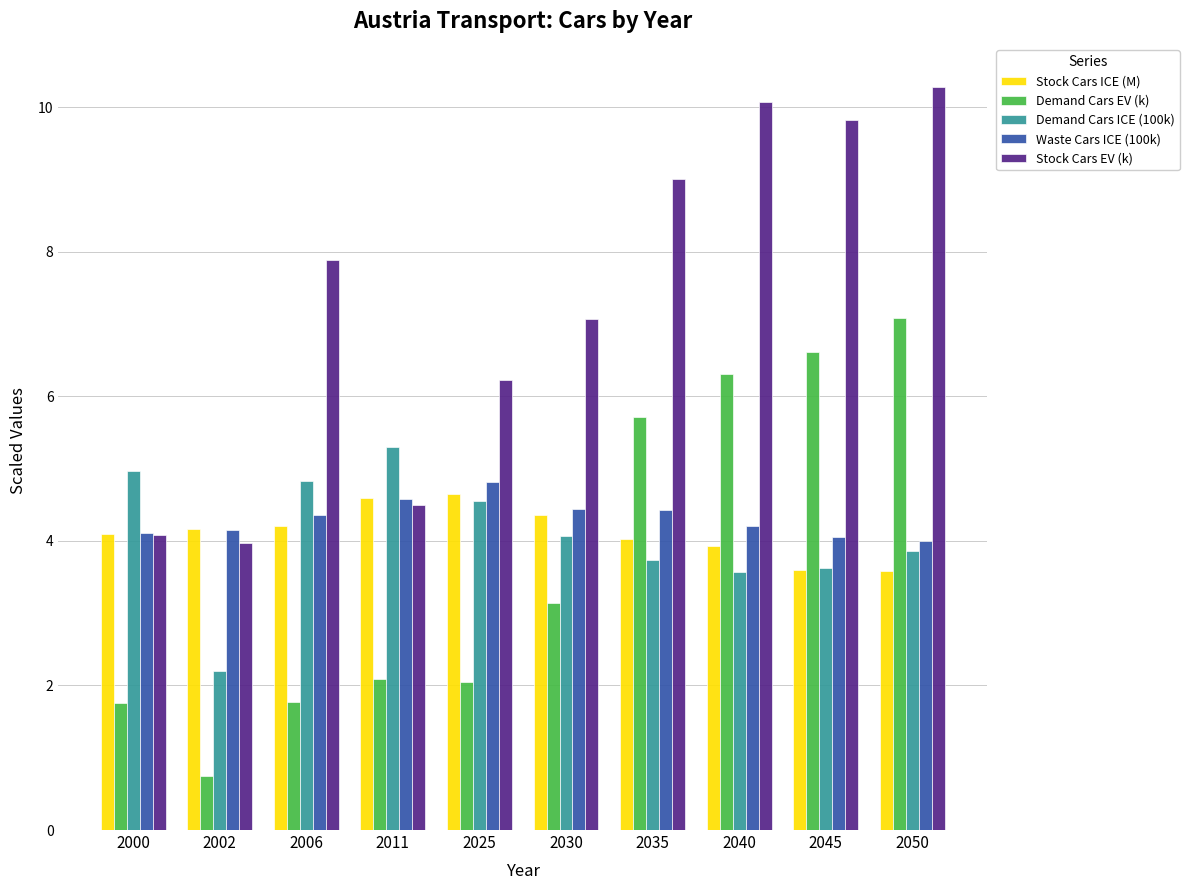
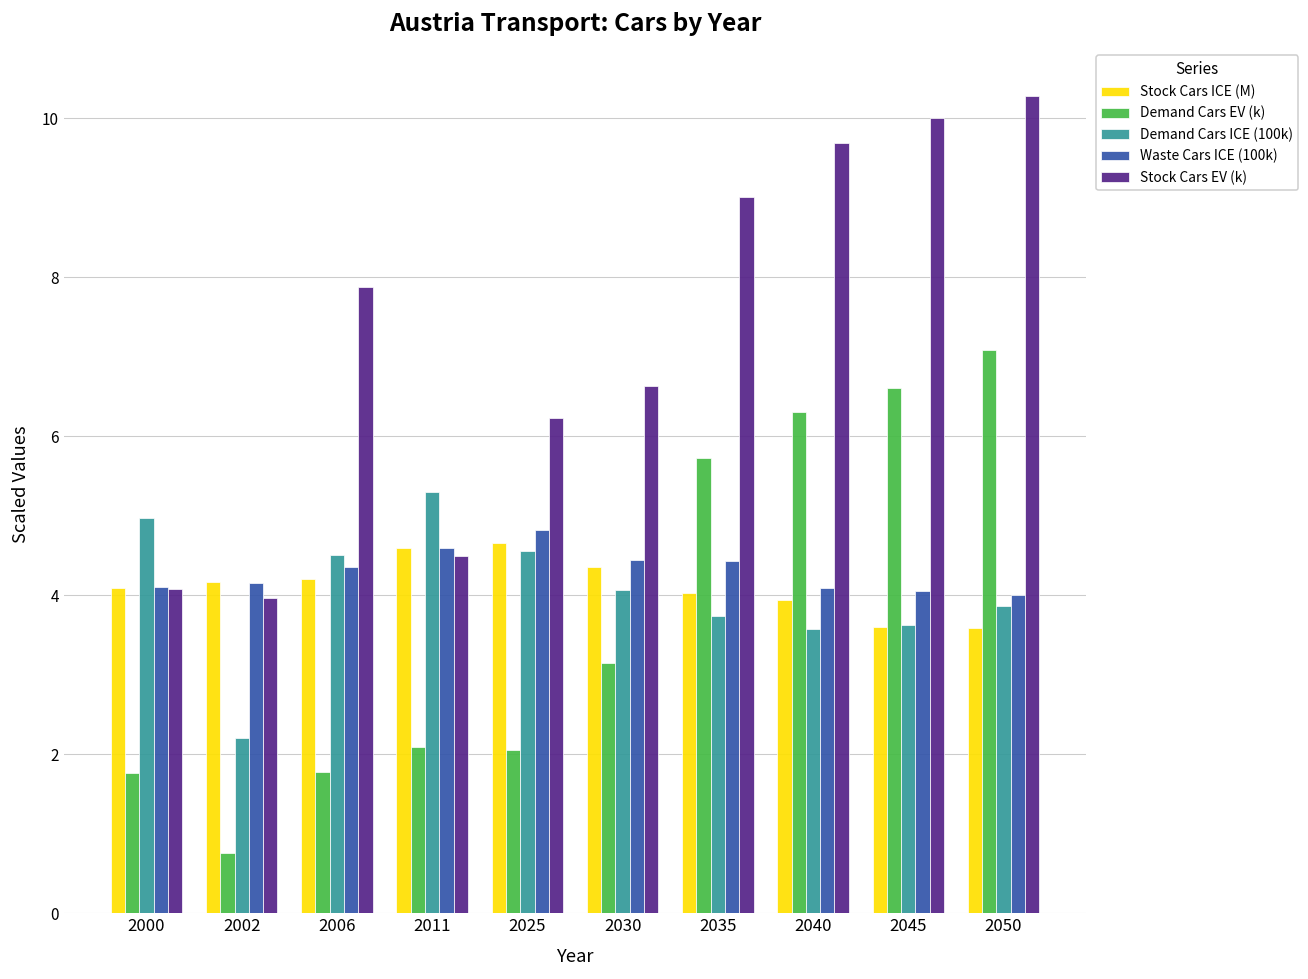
Demand Cars ICE (100k), 2006: 4.8 -> 4.5
Stock Cars EV (k), 2030: 7.1 -> 6.6
Waste Cars ICE (100k), 2040: 4.2 -> 4.1
Stock Cars EV (k), 2040: 10.1 -> 9.7
Stock Cars EV (k), 2045: 9.8 -> 10.0
